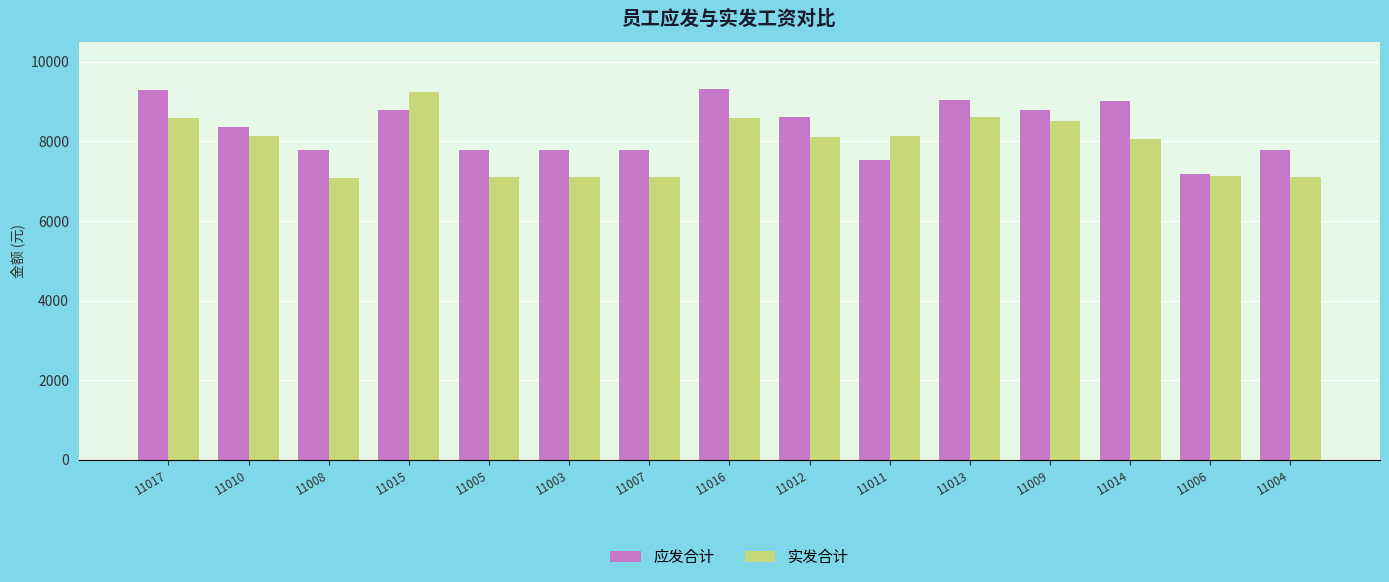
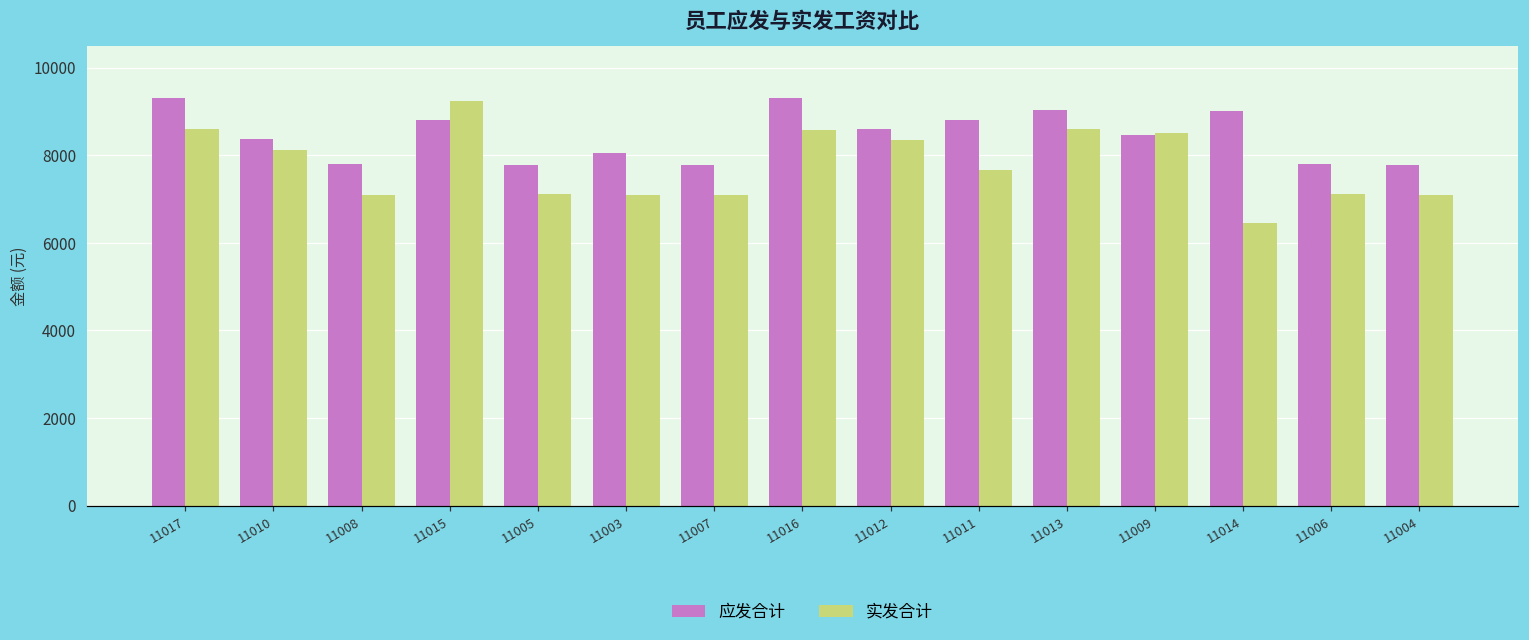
应发合计, 11003: 7800 -> 8000
实发合计, 11012: 8100 -> 8400
应发合计, 11011: 7500 -> 8800
实发合计, 11011: 8100 -> 7700
应发合计, 11009: 8800 -> 8500
实发合计, 11014: 8100 -> 6500
应发合计, 11006: 7200 -> 7800
